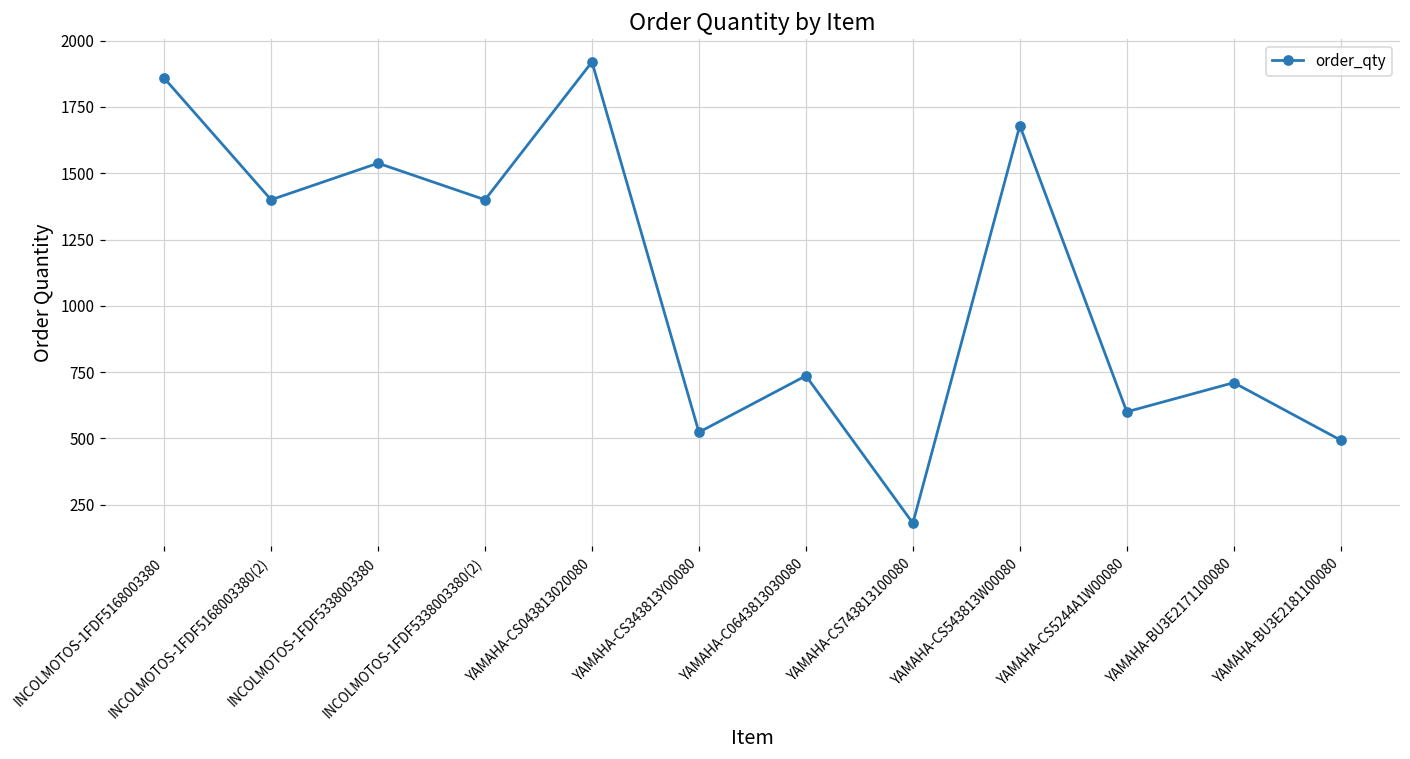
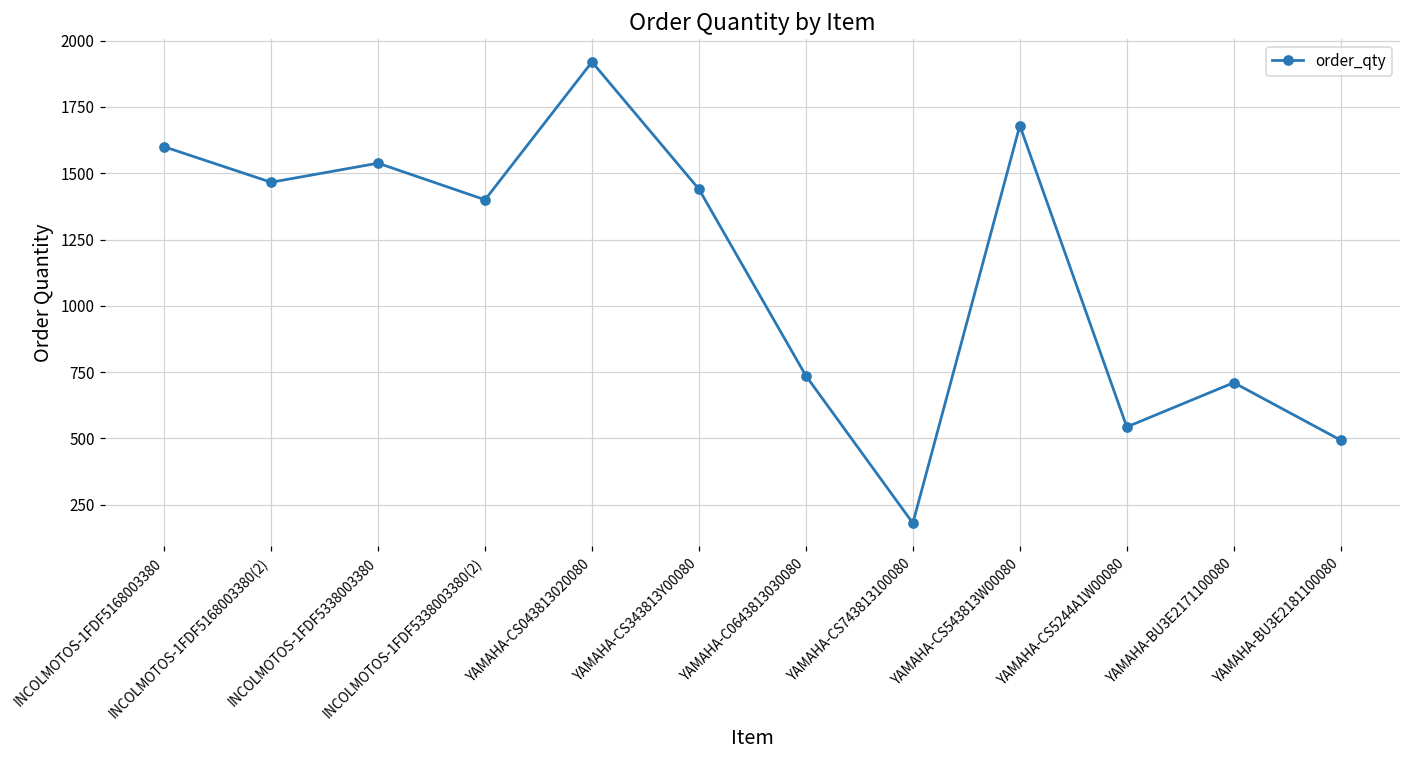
INCOLMOTOS-1FDF5168003380: 1860 -> 1600
INCOLMOTOS-1FDF5168003380(2): 1400 -> 1470
YAMAHA-CS343813Y00080: 520 -> 1440
YAMAHA-CS5244A1W00080: 600 -> 540
